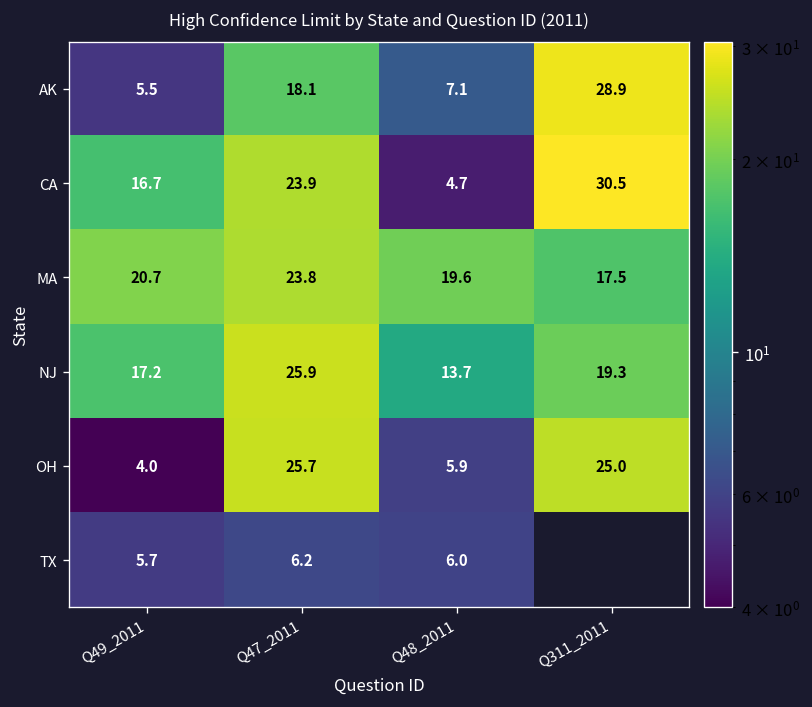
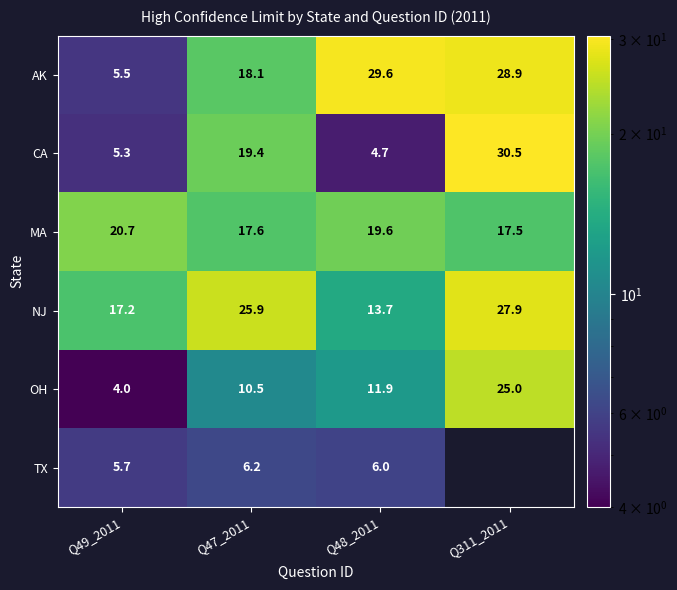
AK, Q48_2011: 7.1 -> 29.6
CA, Q49_2011: 16.7 -> 5.3
CA, Q47_2011: 23.9 -> 19.4
MA, Q47_2011: 23.8 -> 17.6
NJ, Q311_2011: 19.3 -> 27.9
OH, Q47_2011: 25.7 -> 10.5
OH, Q48_2011: 5.9 -> 11.9
